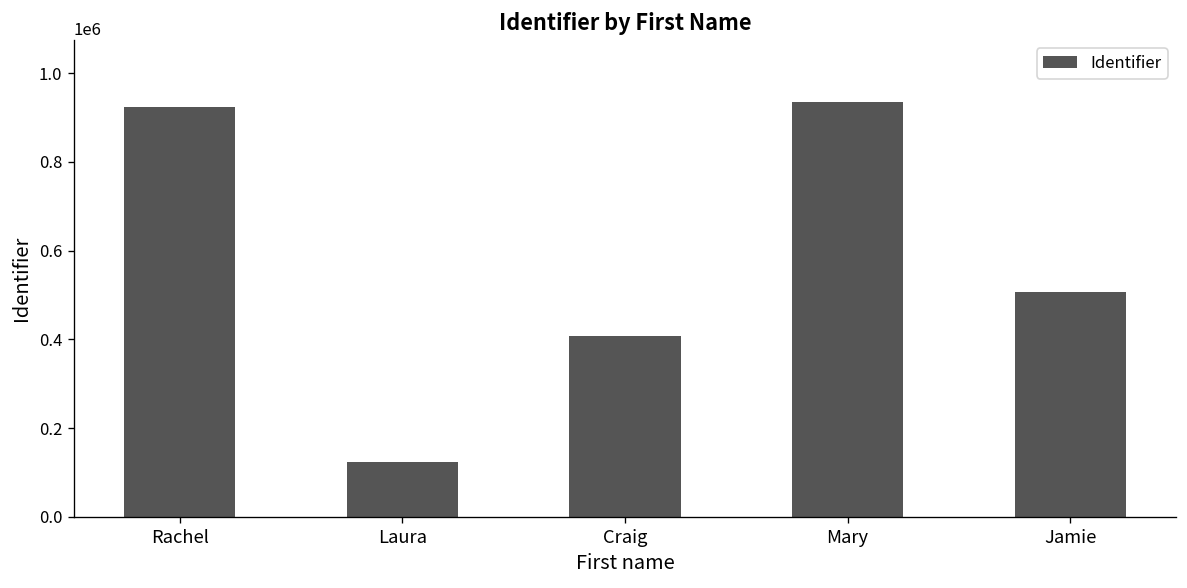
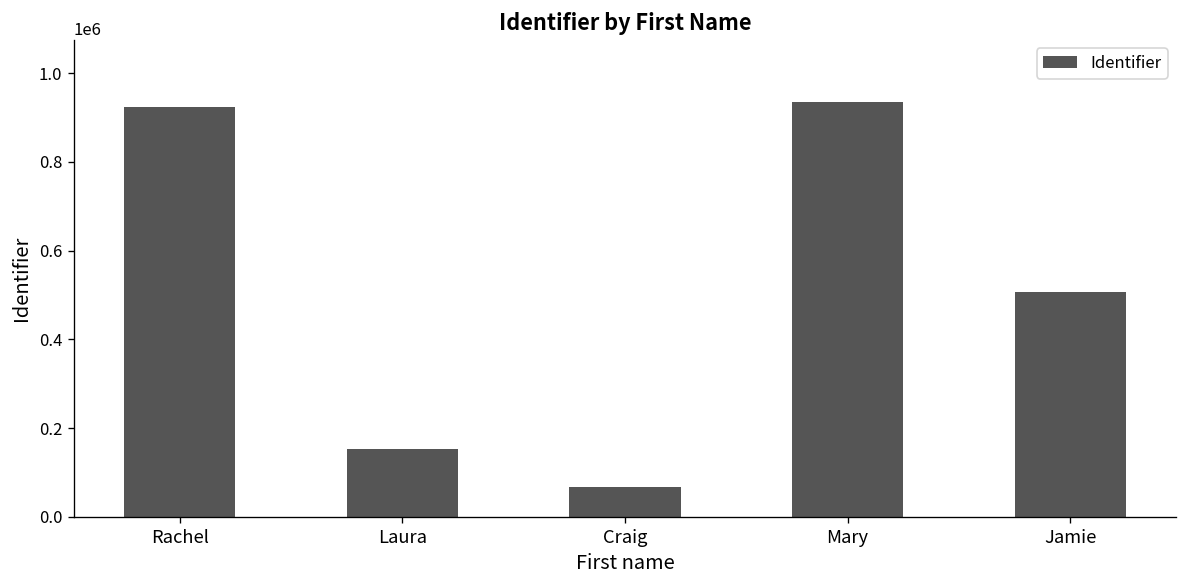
Laura: 120000 -> 150000
Craig: 410000 -> 70000
